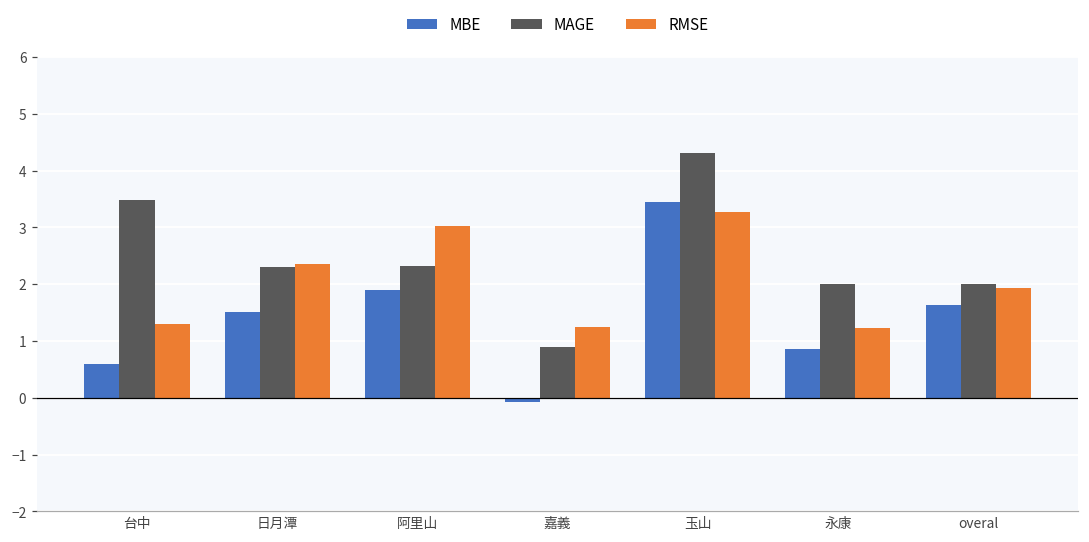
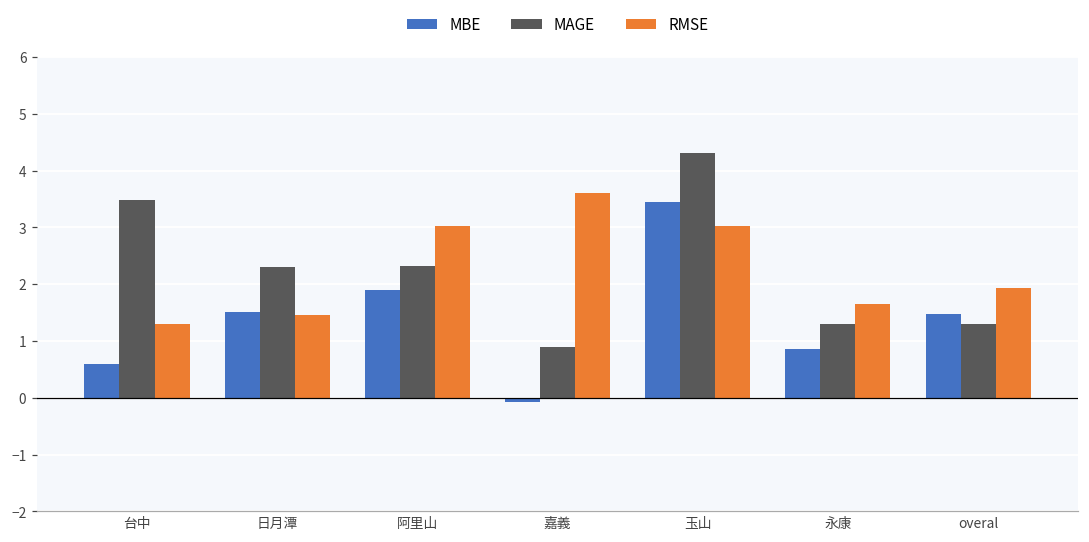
RMSE, 日月潭: 2.4 -> 1.5
RMSE, 嘉義: 1.3 -> 3.6
RMSE, 玉山: 3.3 -> 3.0
MAGE, 永康: 2.0 -> 1.3
RMSE, 永康: 1.2 -> 1.7
MBE, overal: 1.6 -> 1.5
MAGE, overal: 2.0 -> 1.3
